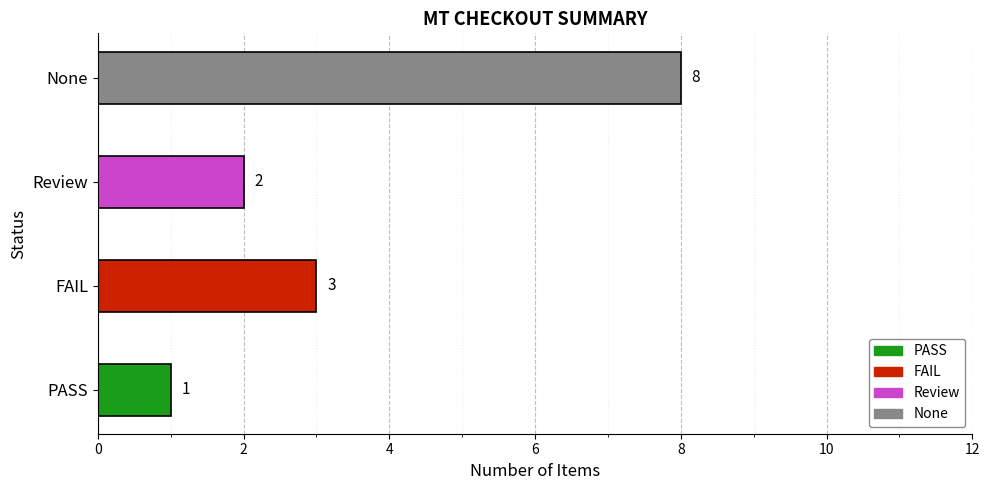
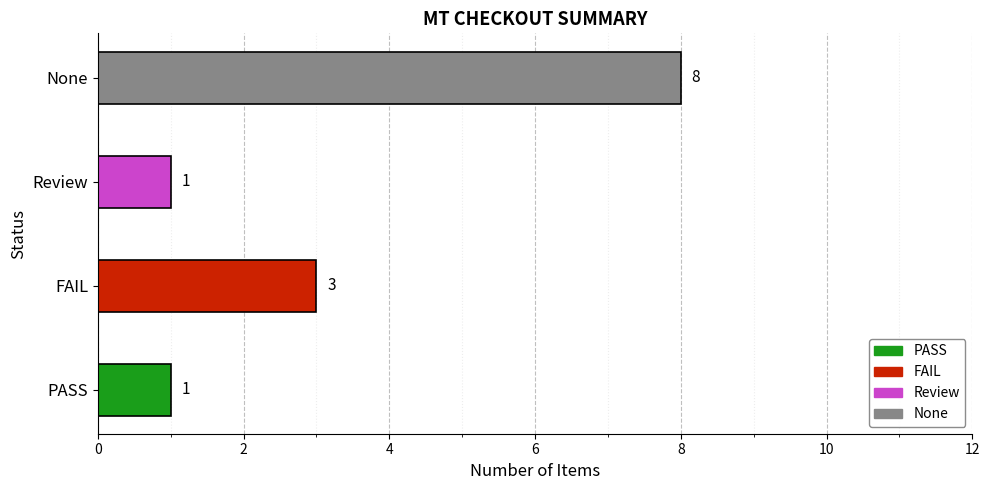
Review: 2 -> 1
